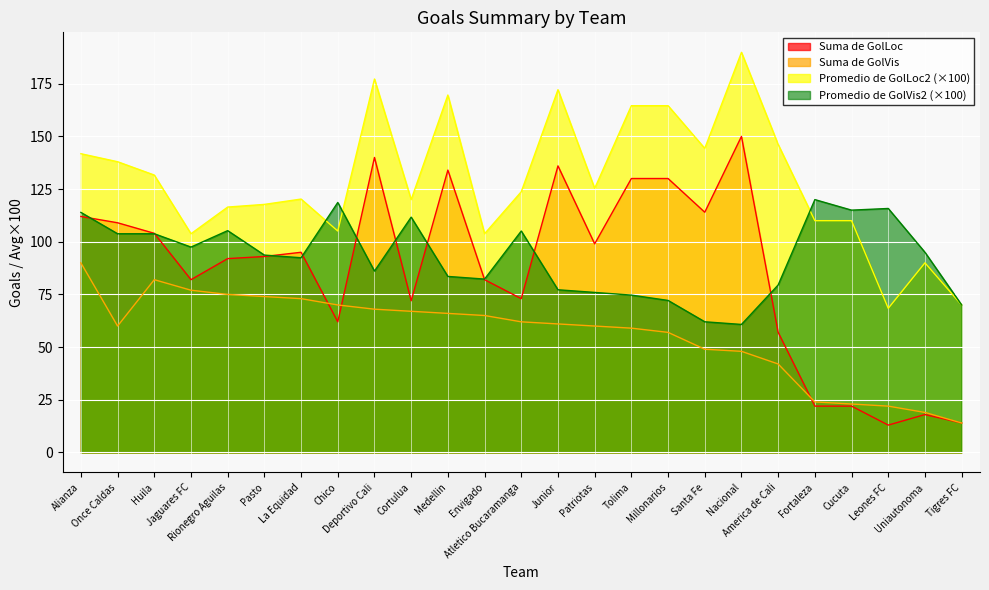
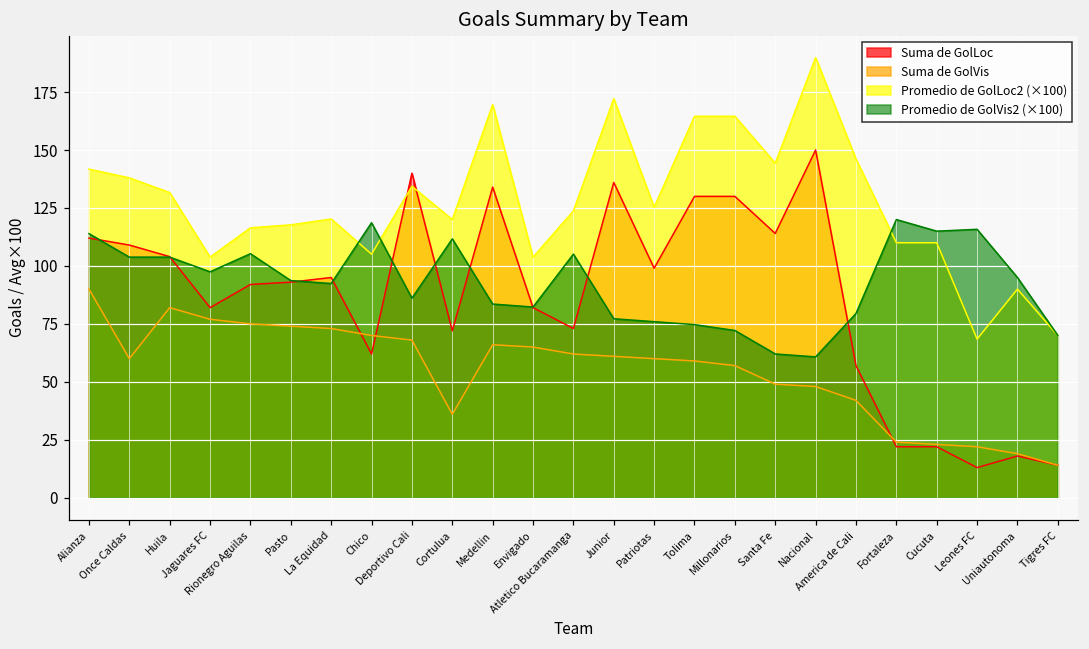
Promedio de GolLoc2 (×100), Deportivo Cali: 177 -> 134
Suma de GolVis, Cortulua: 67 -> 36
